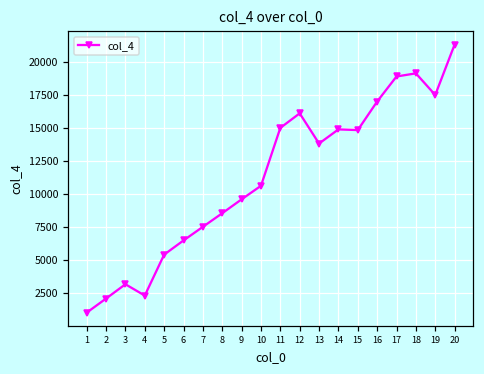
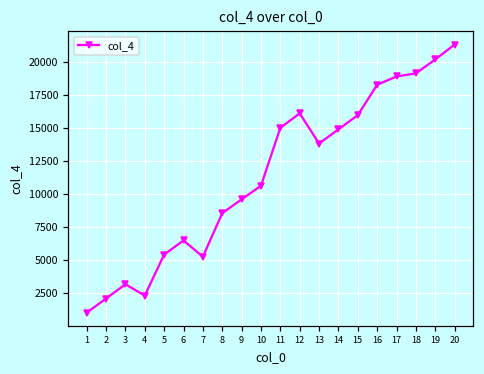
7: 7500 -> 5300
15: 14900 -> 16000
16: 17000 -> 18300
19: 17500 -> 20200
